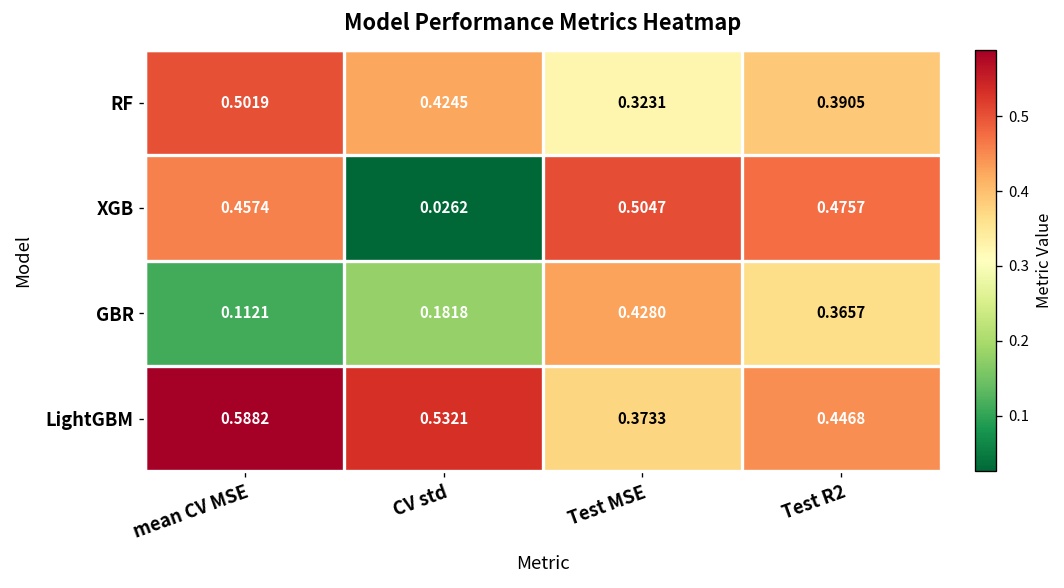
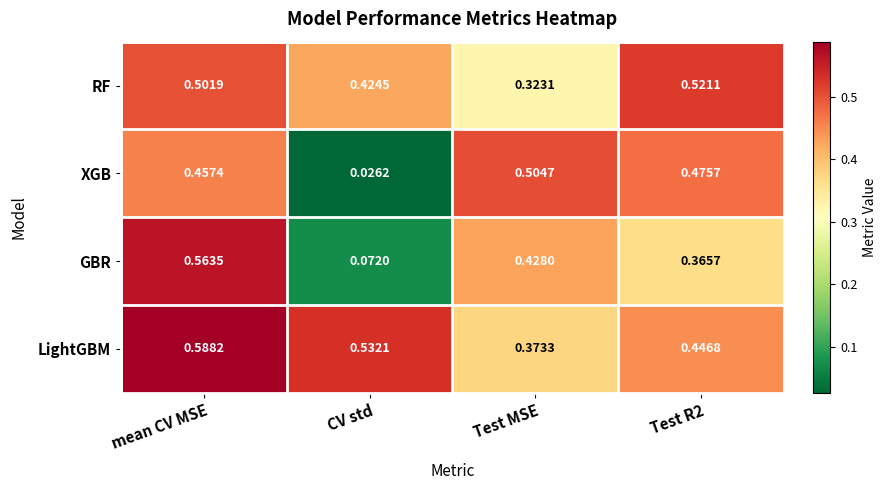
RF, Test R2: 0.3905 -> 0.5211
GBR, mean CV MSE: 0.1121 -> 0.5635
GBR, CV std: 0.1818 -> 0.0720
